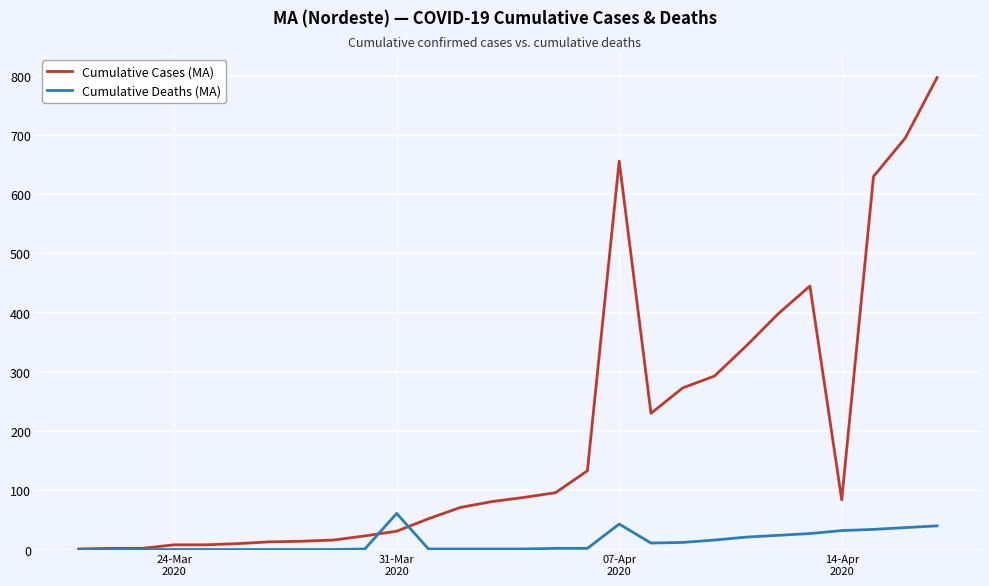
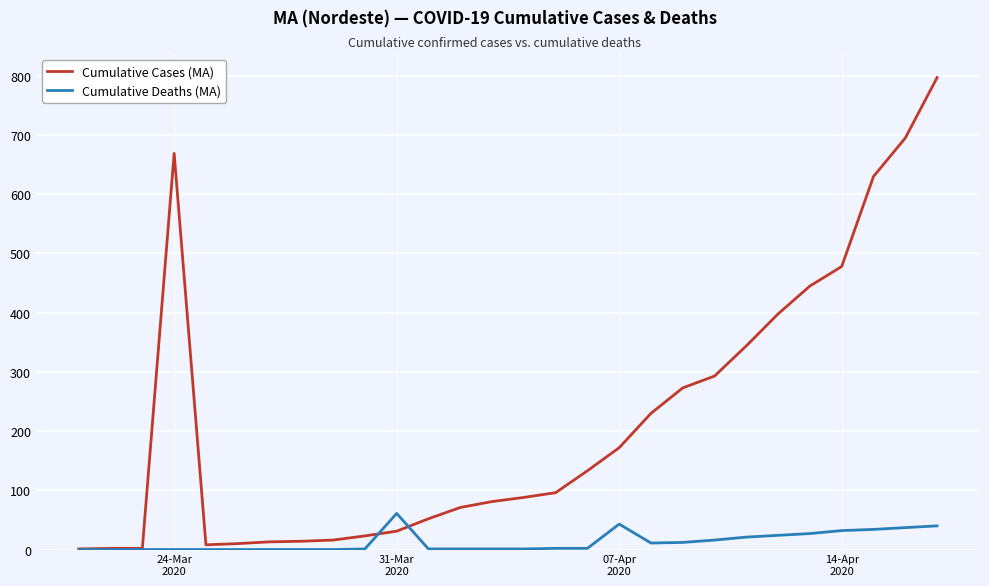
Cumulative Cases (MA), 24-Mar 2020: 10 -> 670
Cumulative Cases (MA), 07-Apr 2020: 660 -> 170
Cumulative Cases (MA), 14-Apr 2020: 80 -> 480
